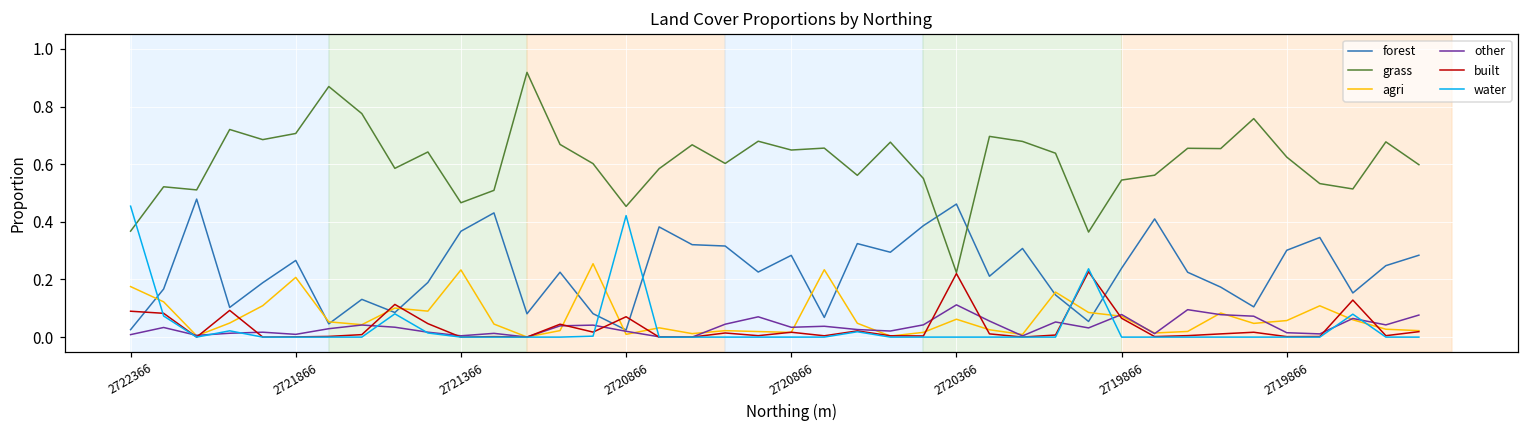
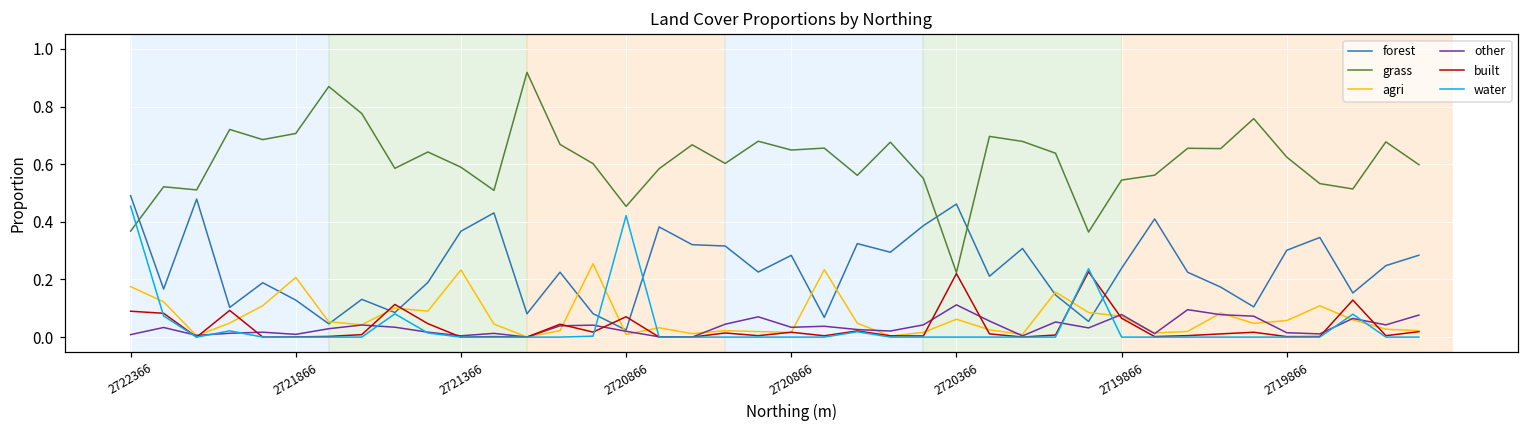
forest, 2722366: 0.03 -> 0.49
forest, 2721866: 0.27 -> 0.13
grass, 2721366: 0.47 -> 0.59
